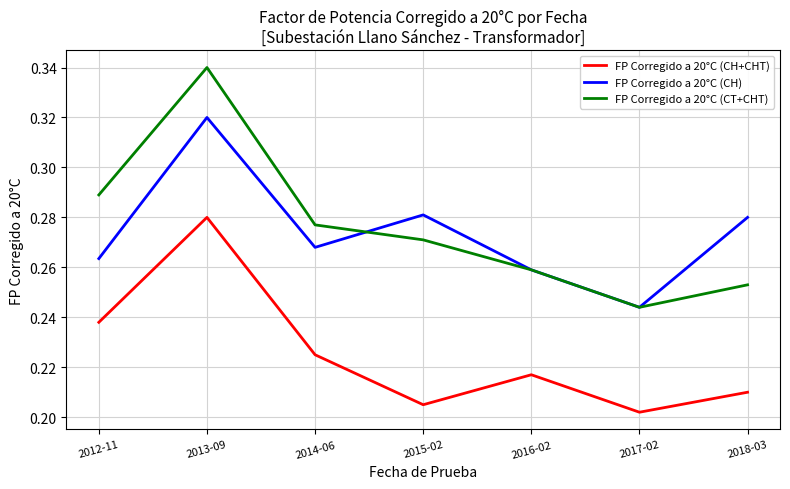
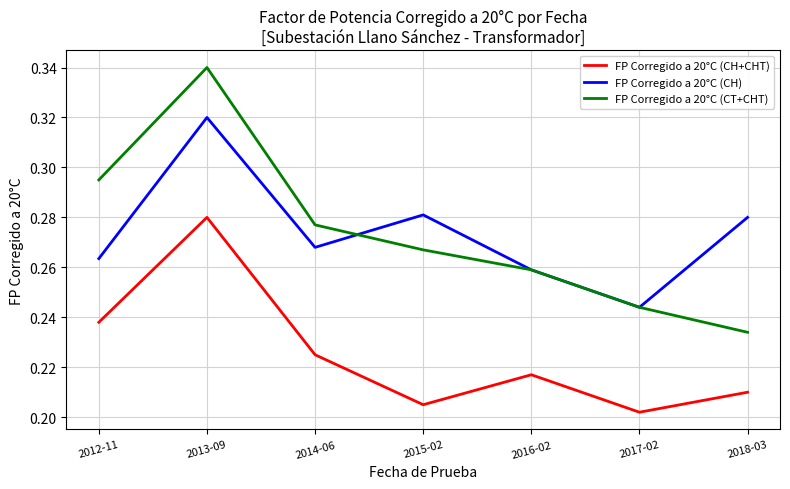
FP Corregido a 20°C (CT+CHT), 2012-11: 0.289 -> 0.295
FP Corregido a 20°C (CT+CHT), 2015-02: 0.271 -> 0.267
FP Corregido a 20°C (CT+CHT), 2018-03: 0.253 -> 0.234
